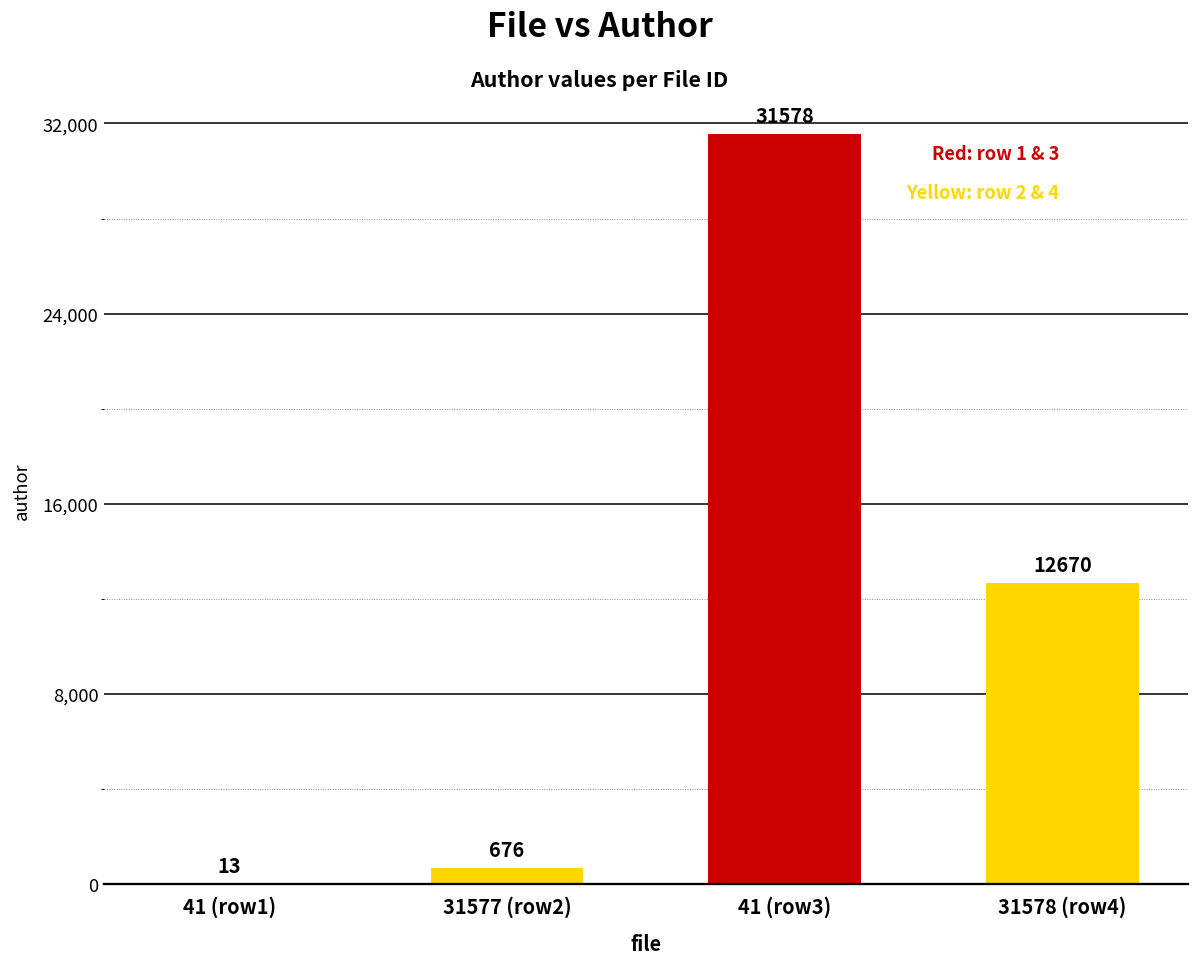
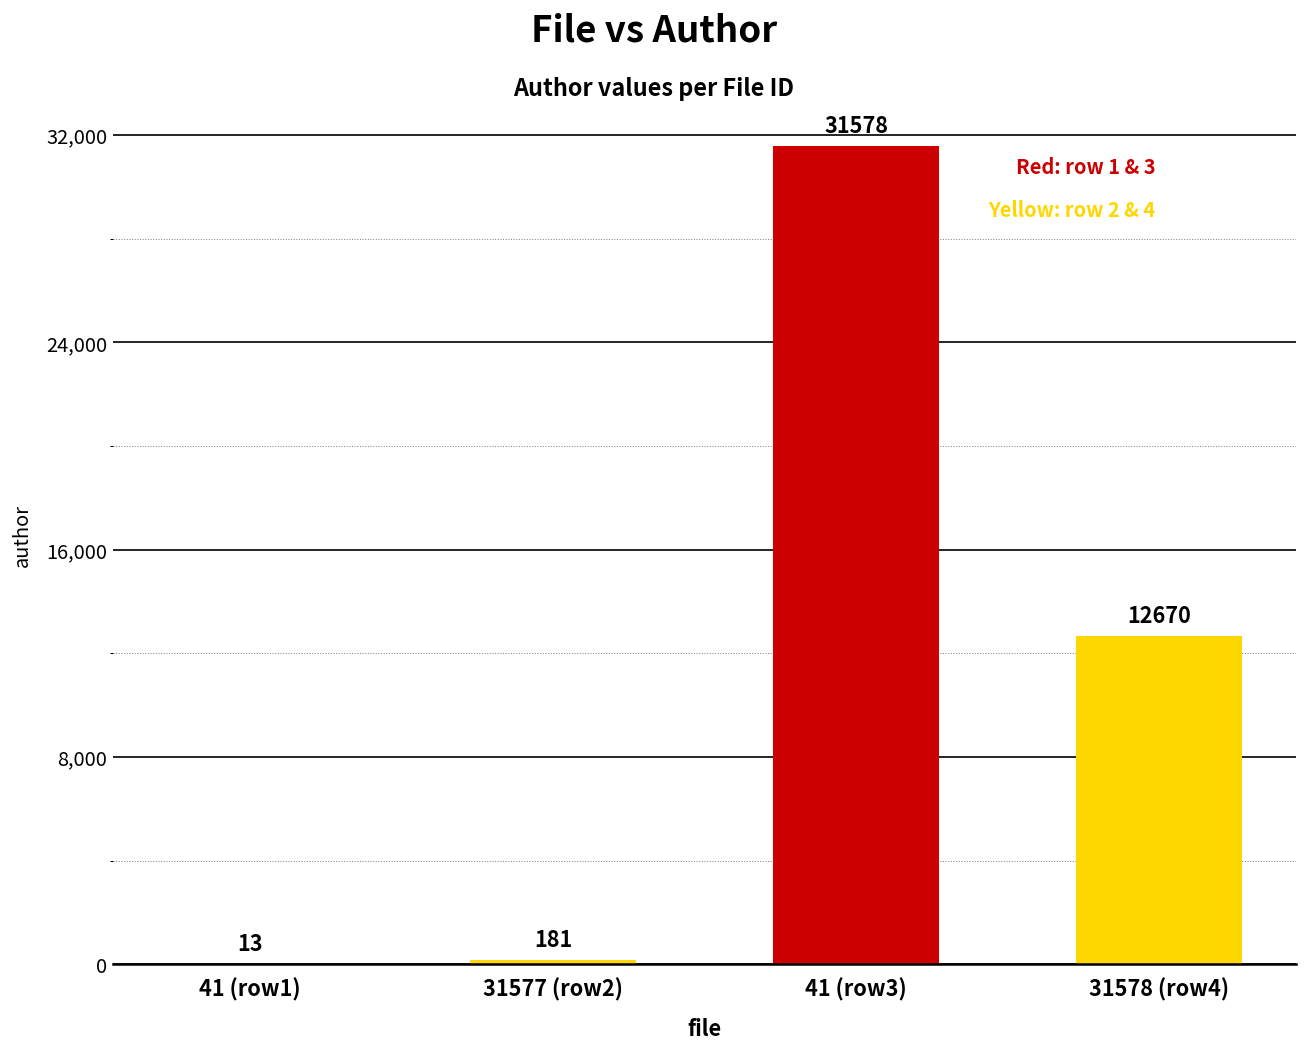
31577 (row2): 676 -> 181
